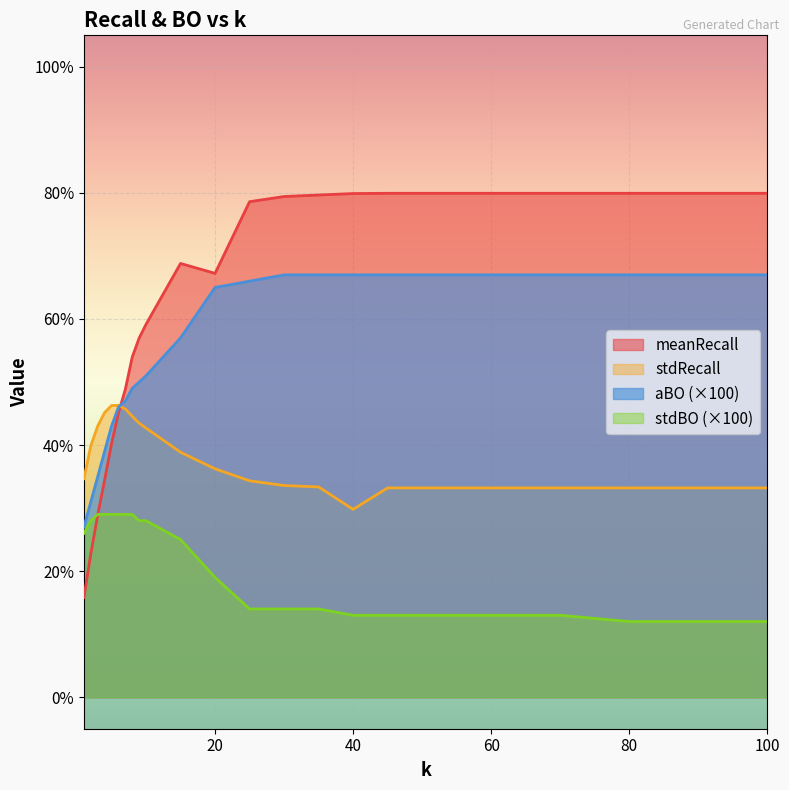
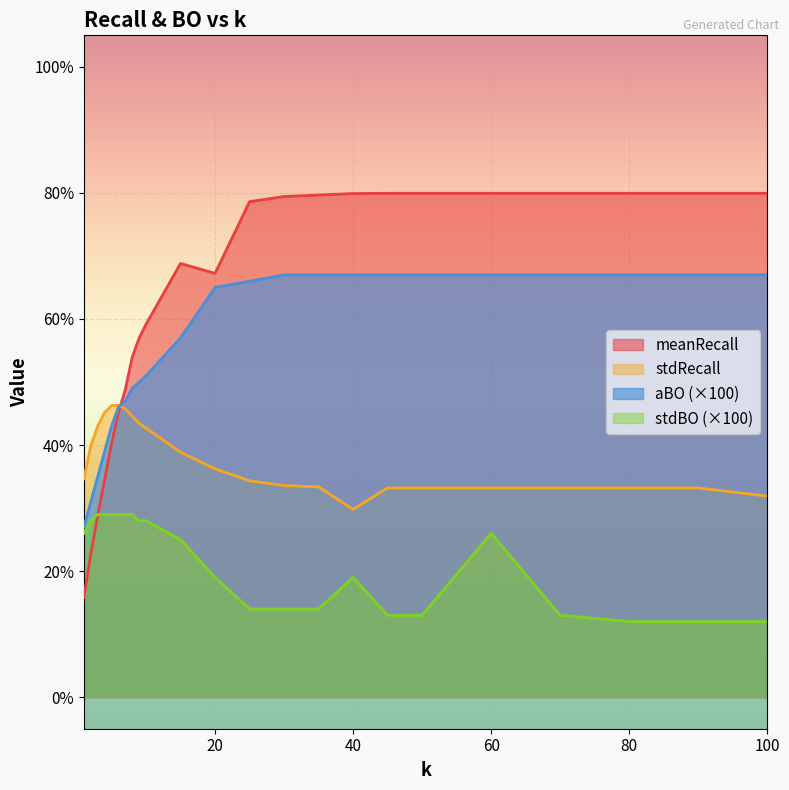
stdBO (×100), 40: 13% -> 19%
stdBO (×100), 60: 13% -> 26%
stdRecall, 100: 33% -> 32%
